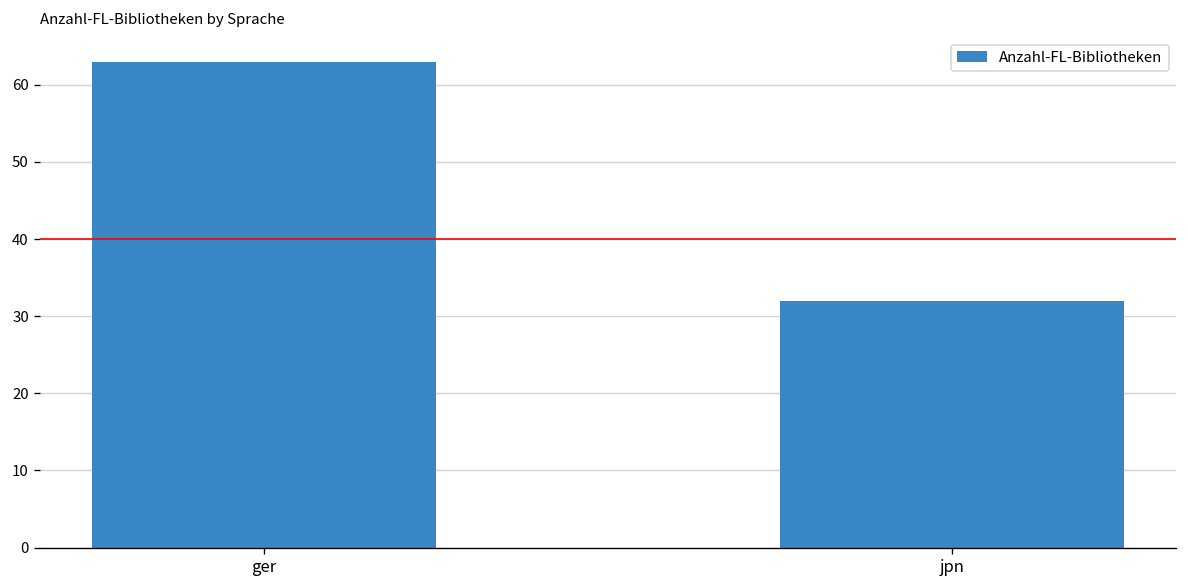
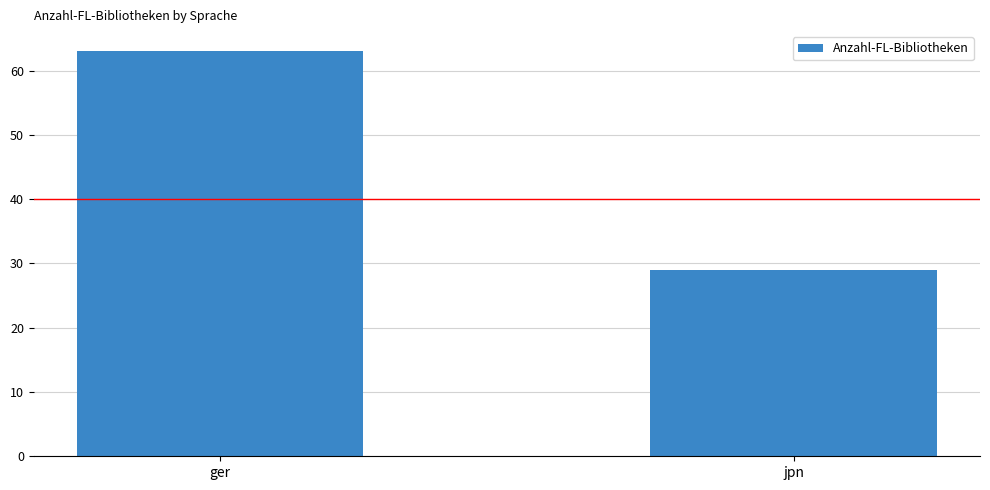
jpn: 32 -> 29
